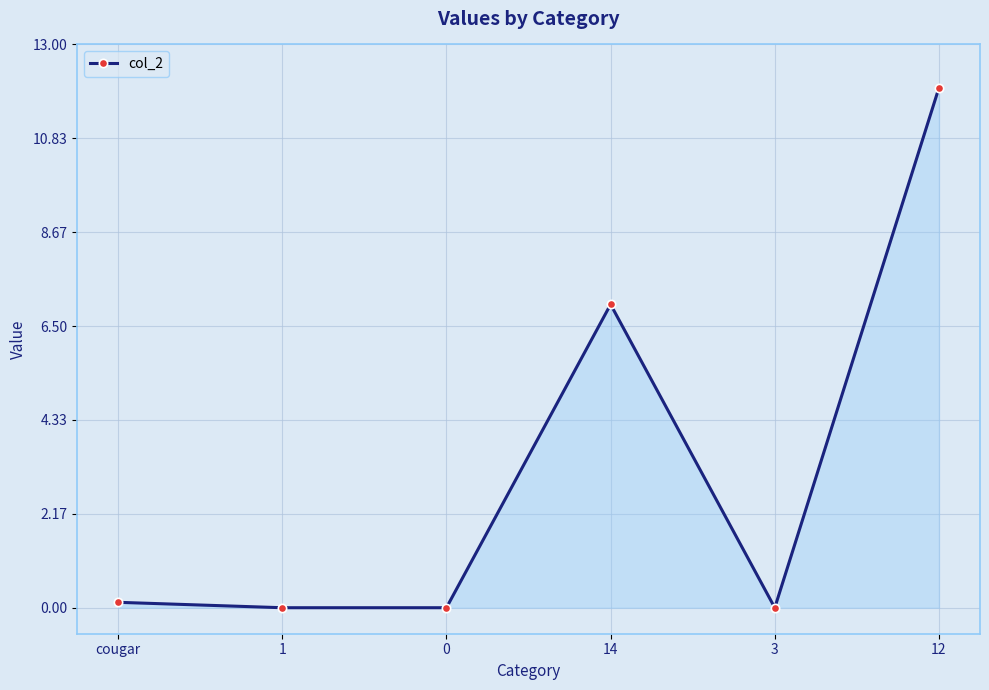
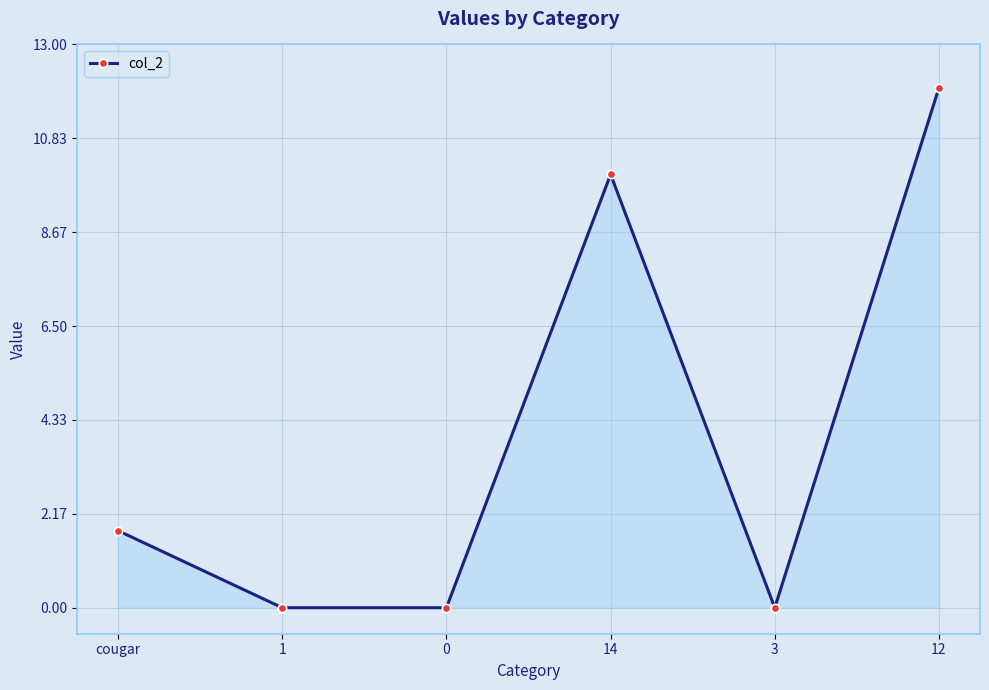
cougar: 0.1 -> 1.8
14: 7 -> 10
